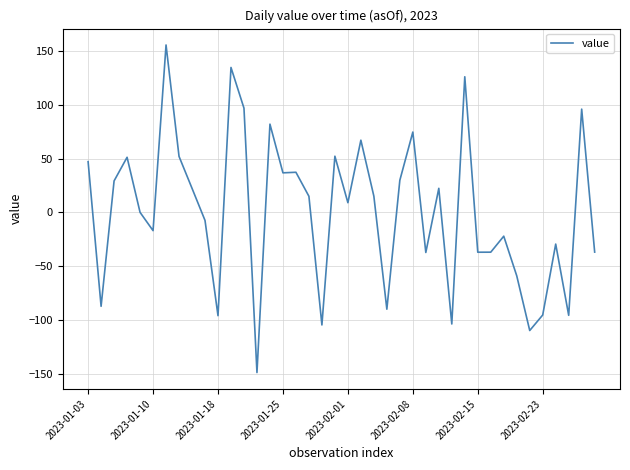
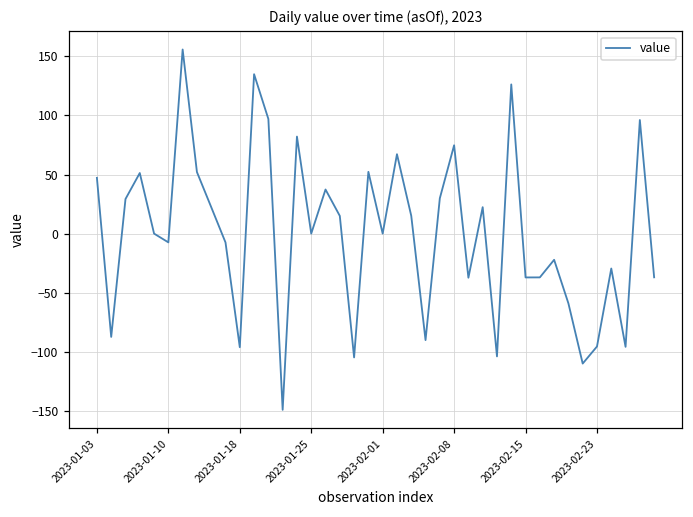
2023-01-10: -17 -> -7
2023-01-25: 37 -> 0
2023-02-01: 9 -> 0
